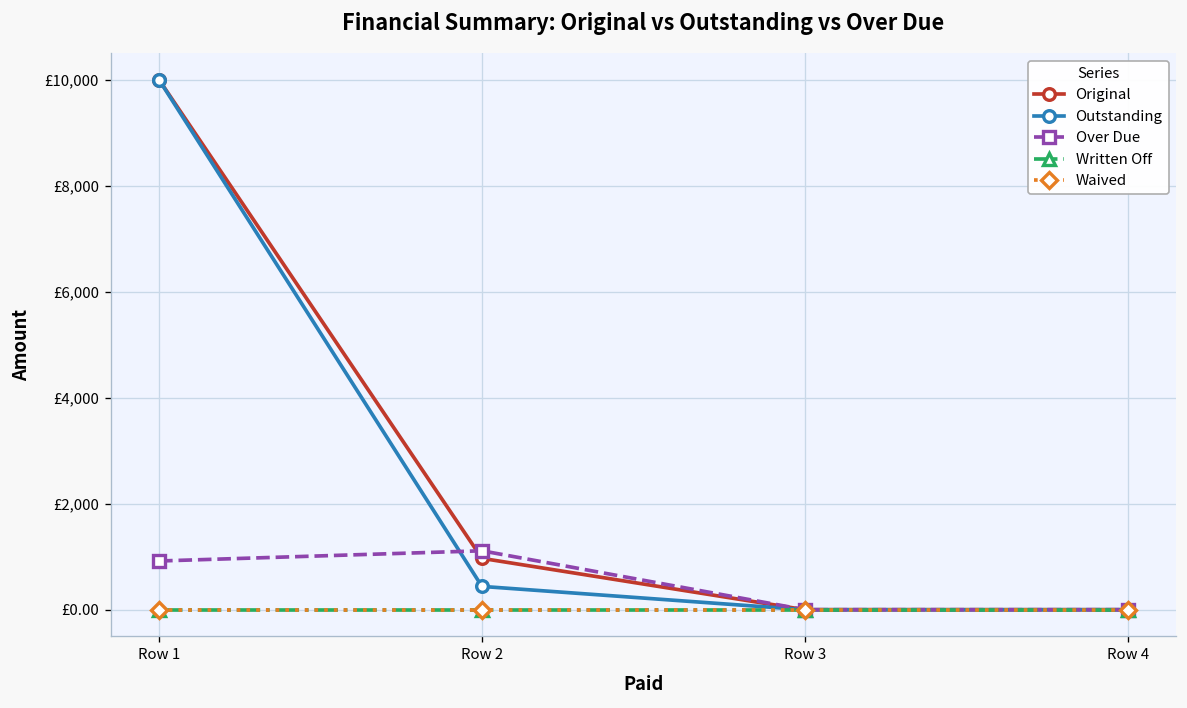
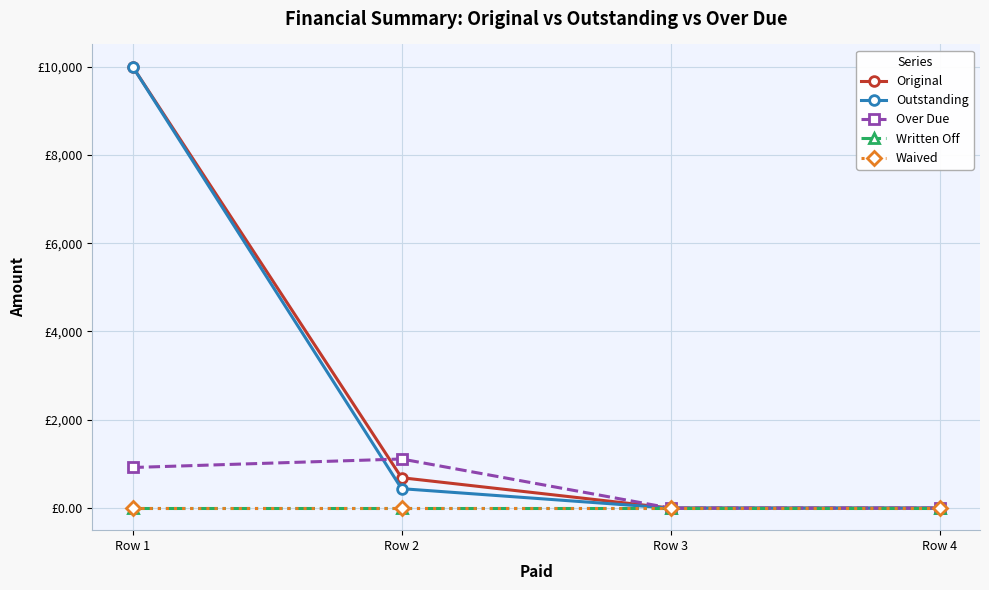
Original, Row 2: £1,000 -> £700
